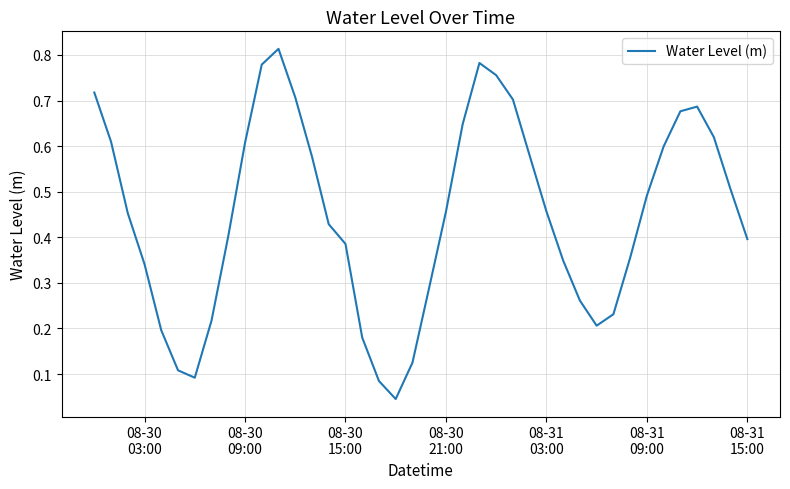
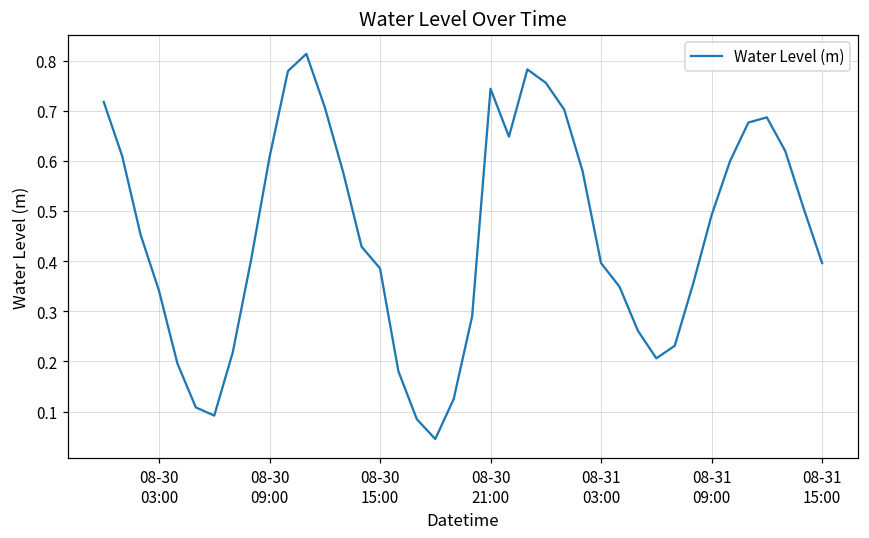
08-30 21:00: 0.46 -> 0.74
08-31 03:00: 0.46 -> 0.40
